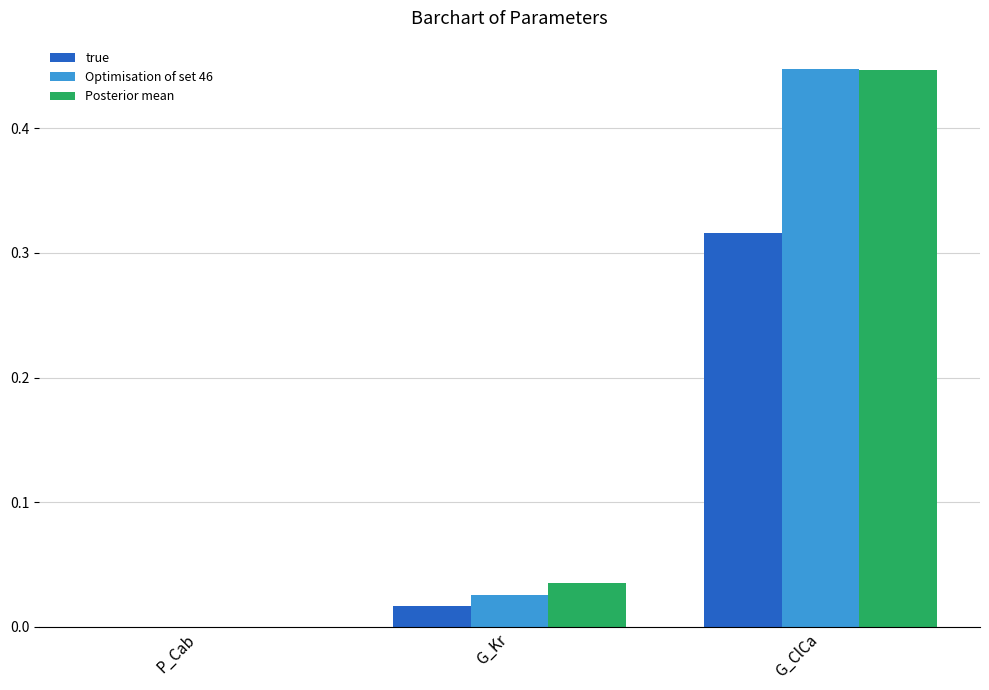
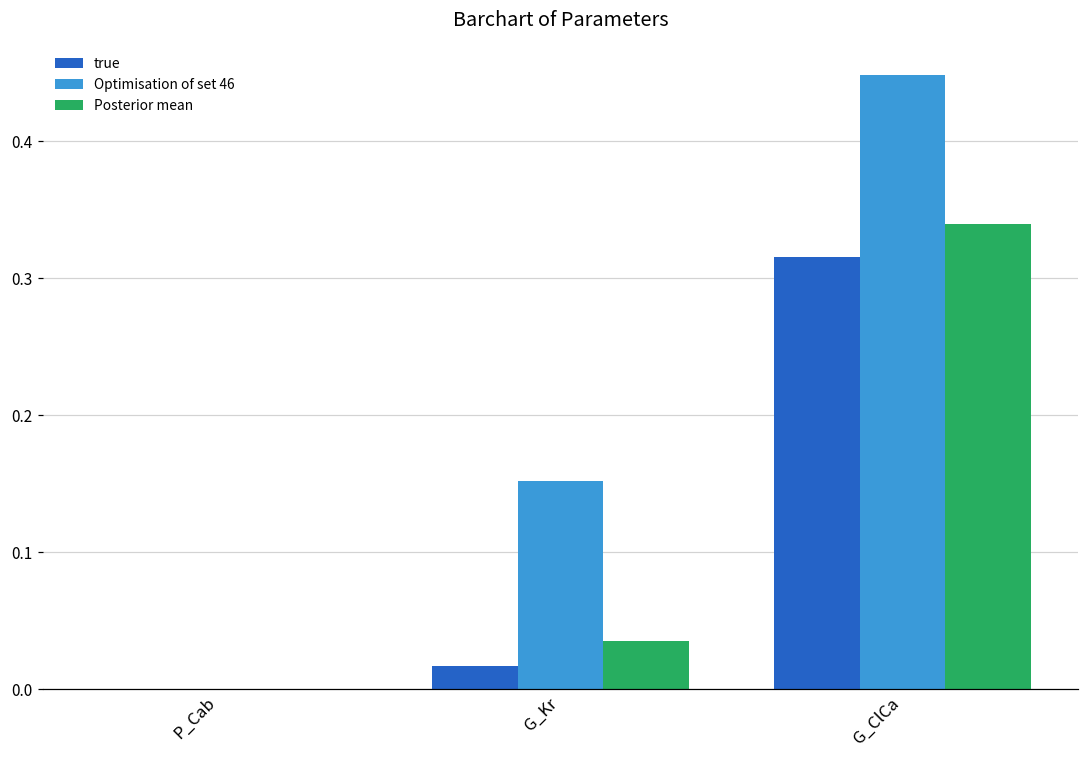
Optimisation of set 46, G_Kr: 0.025 -> 0.152
Posterior mean, G_ClCa: 0.447 -> 0.340
